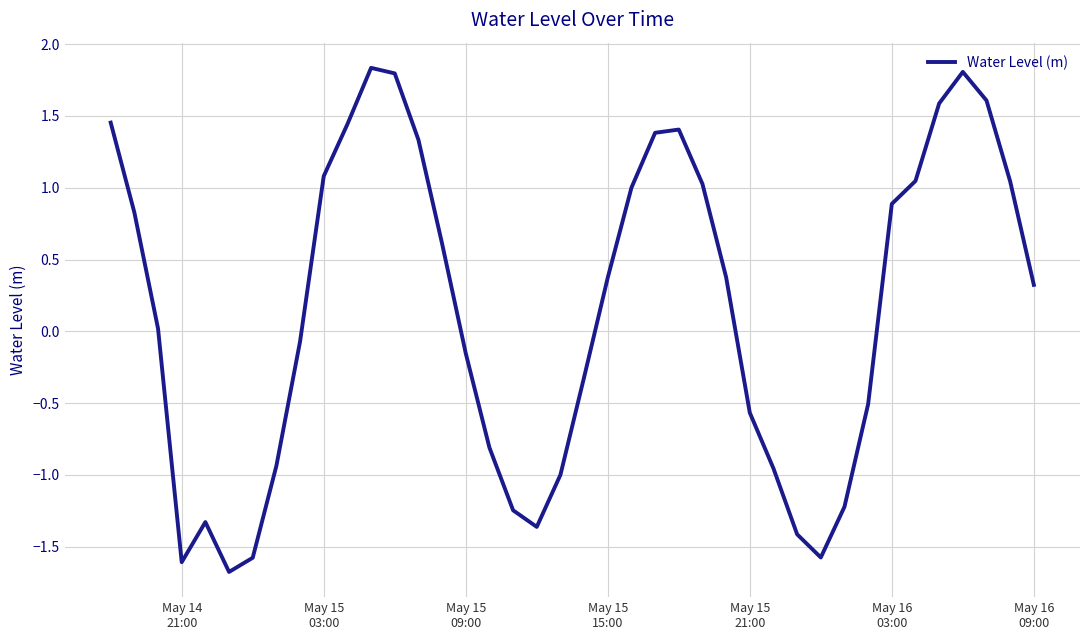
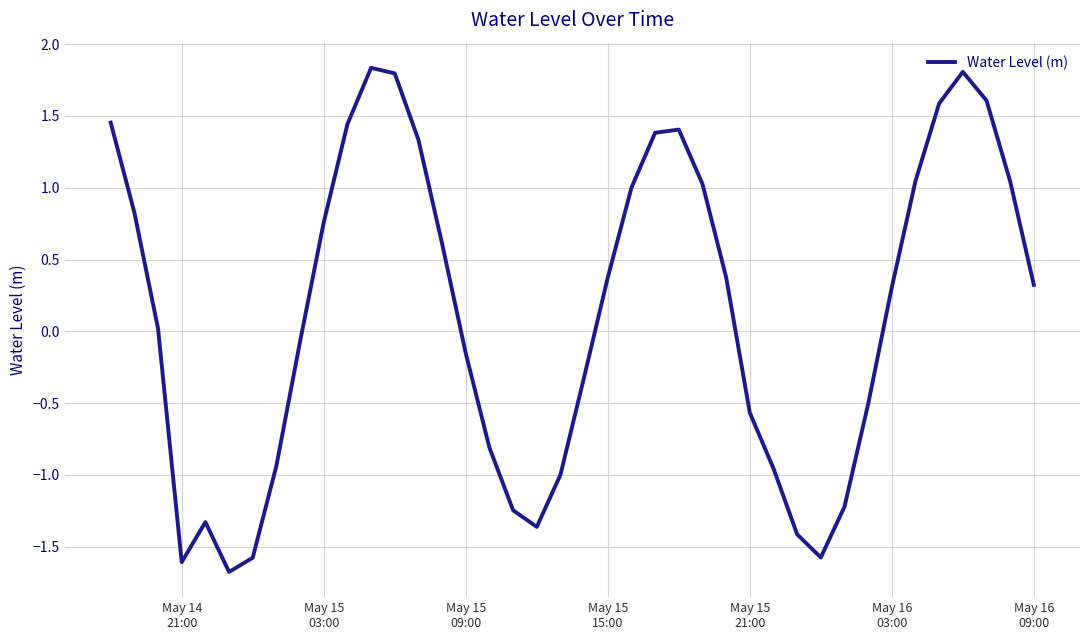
May 15 03:00: 1.08 -> 0.76
May 16 03:00: 0.89 -> 0.31
